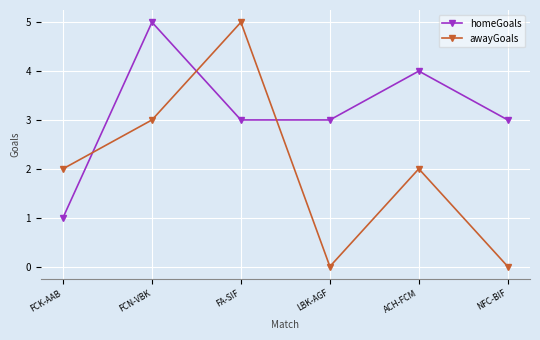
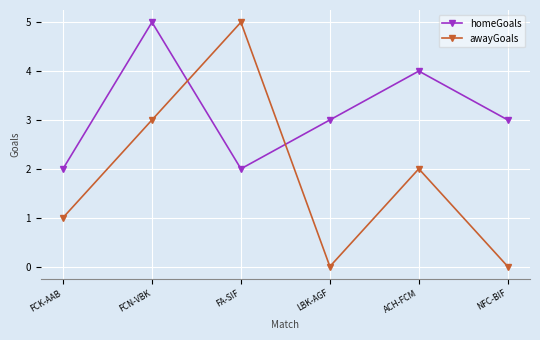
homeGoals, FCK-AAB: 1 -> 2
awayGoals, FCK-AAB: 2 -> 1
homeGoals, FA-SIF: 3 -> 2
